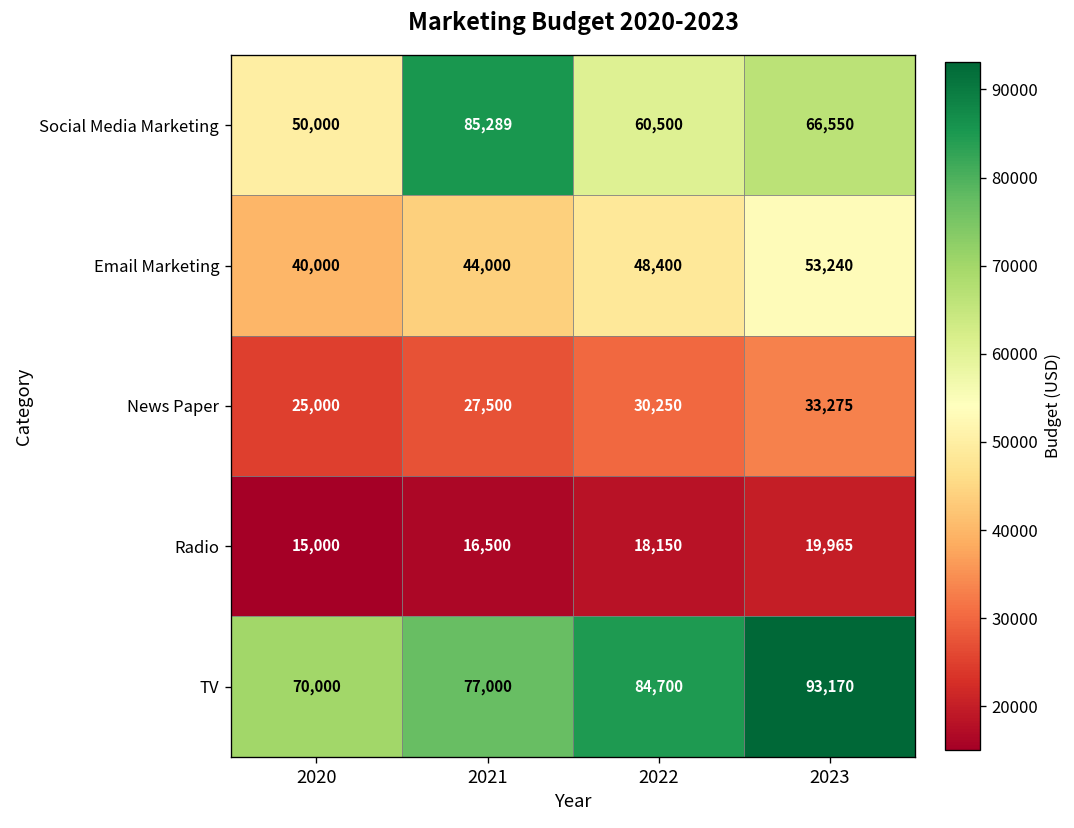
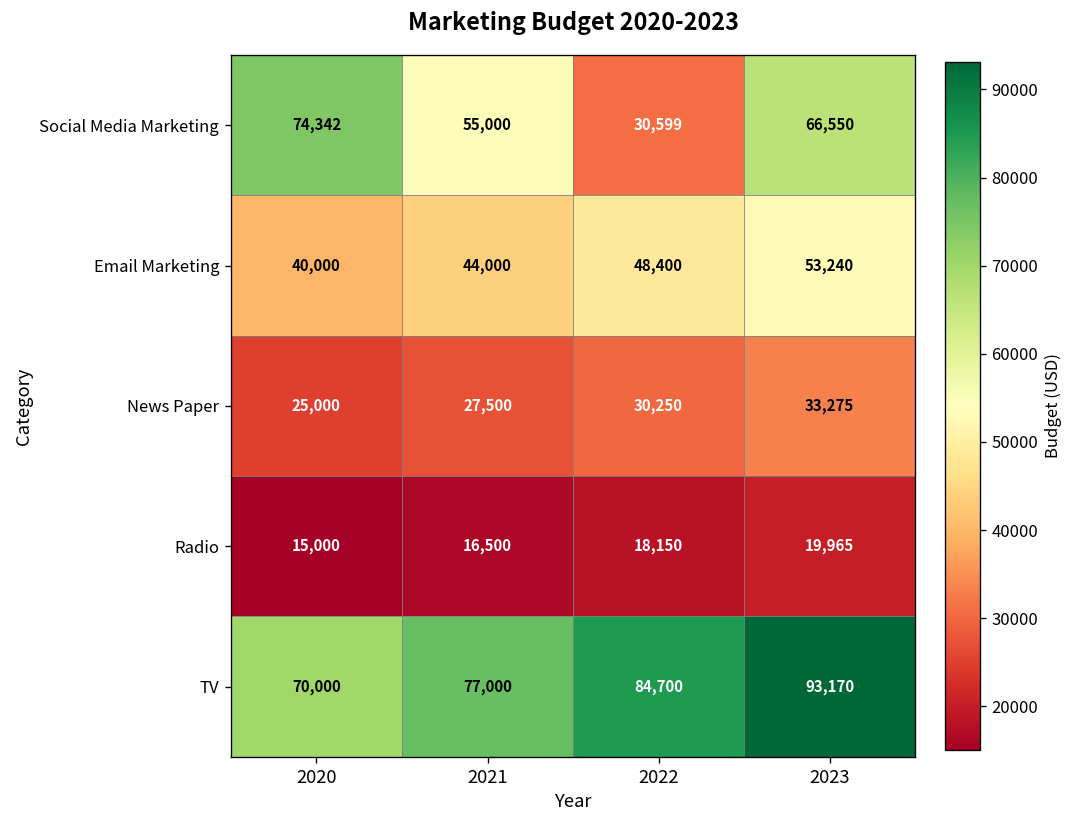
Social Media Marketing, 2020: 50,000 -> 74,342
Social Media Marketing, 2021: 85,289 -> 55,000
Social Media Marketing, 2022: 60,500 -> 30,599
